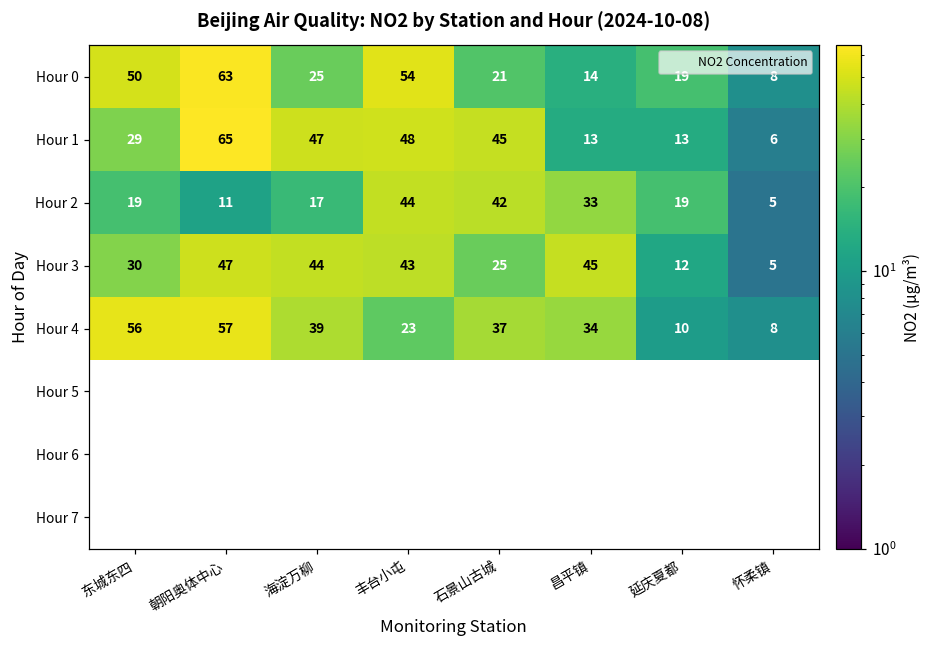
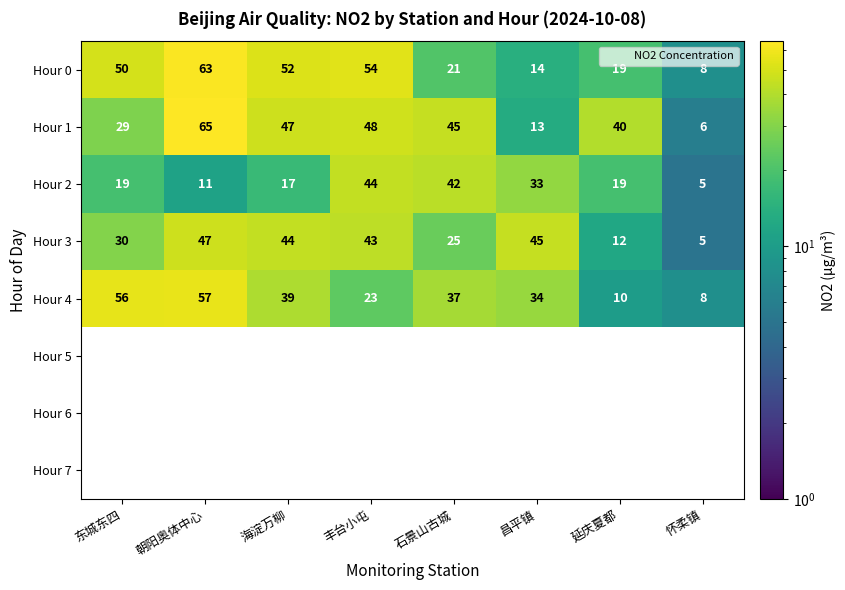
Hour 0, 海淀万柳: 25 -> 52
Hour 1, 延庆夏都: 13 -> 40
